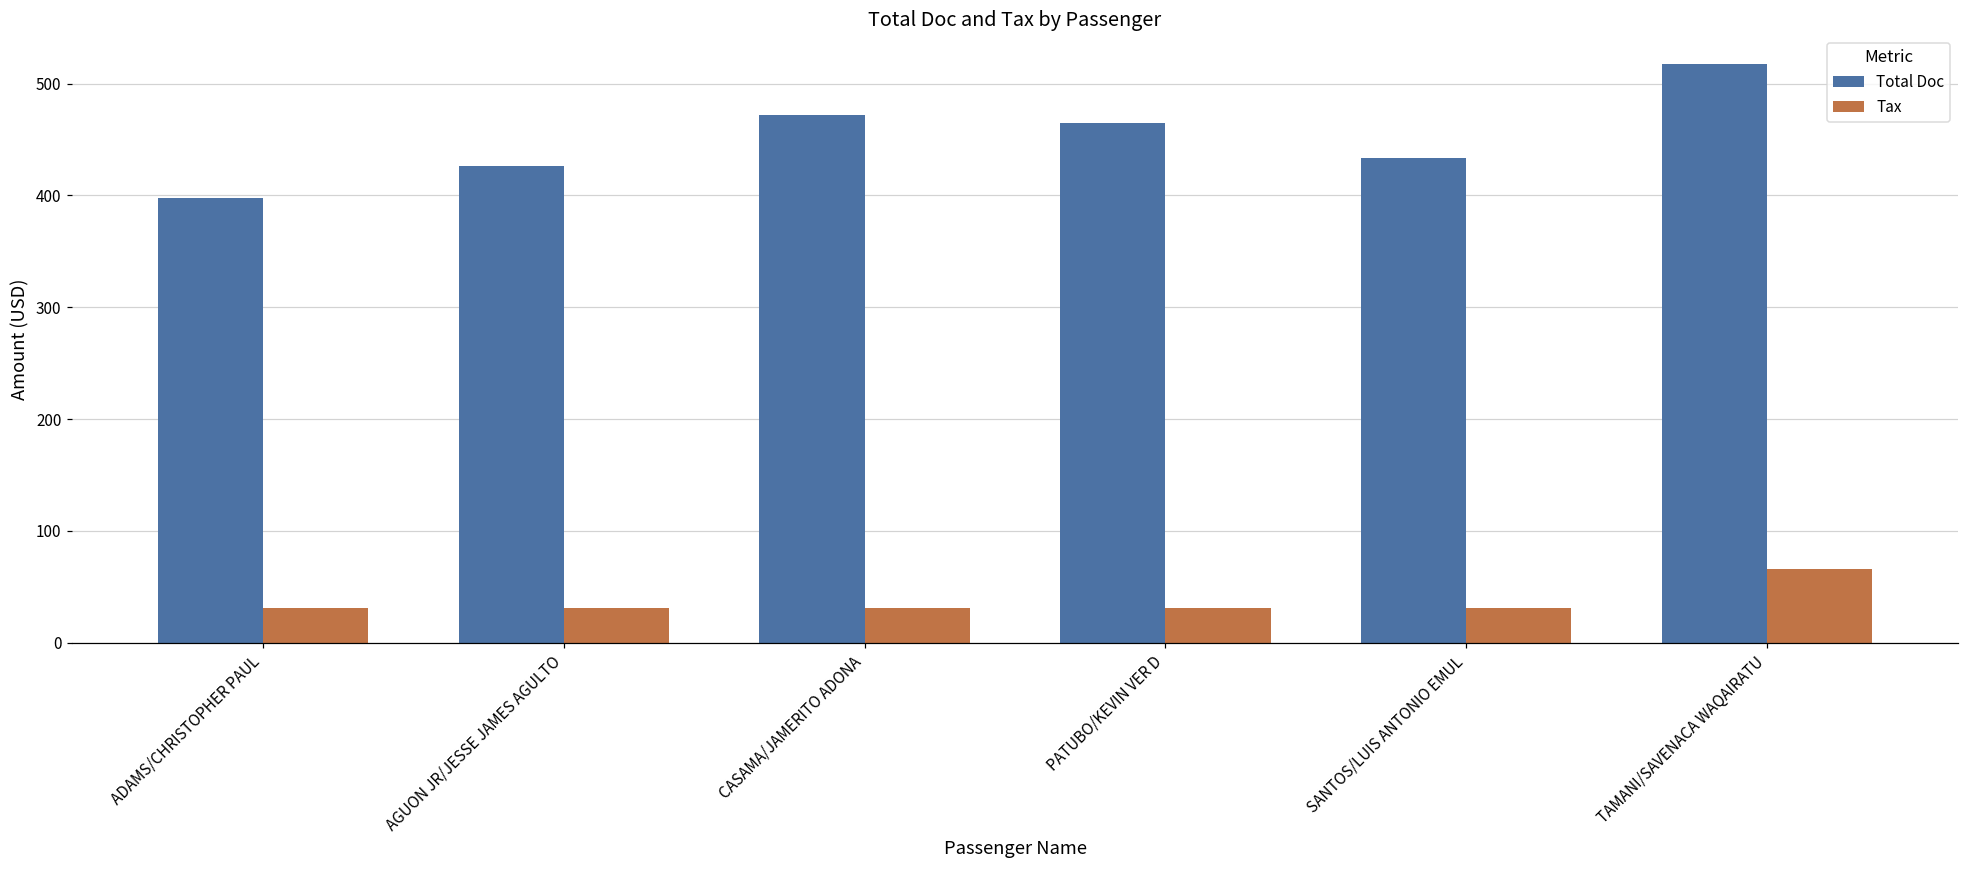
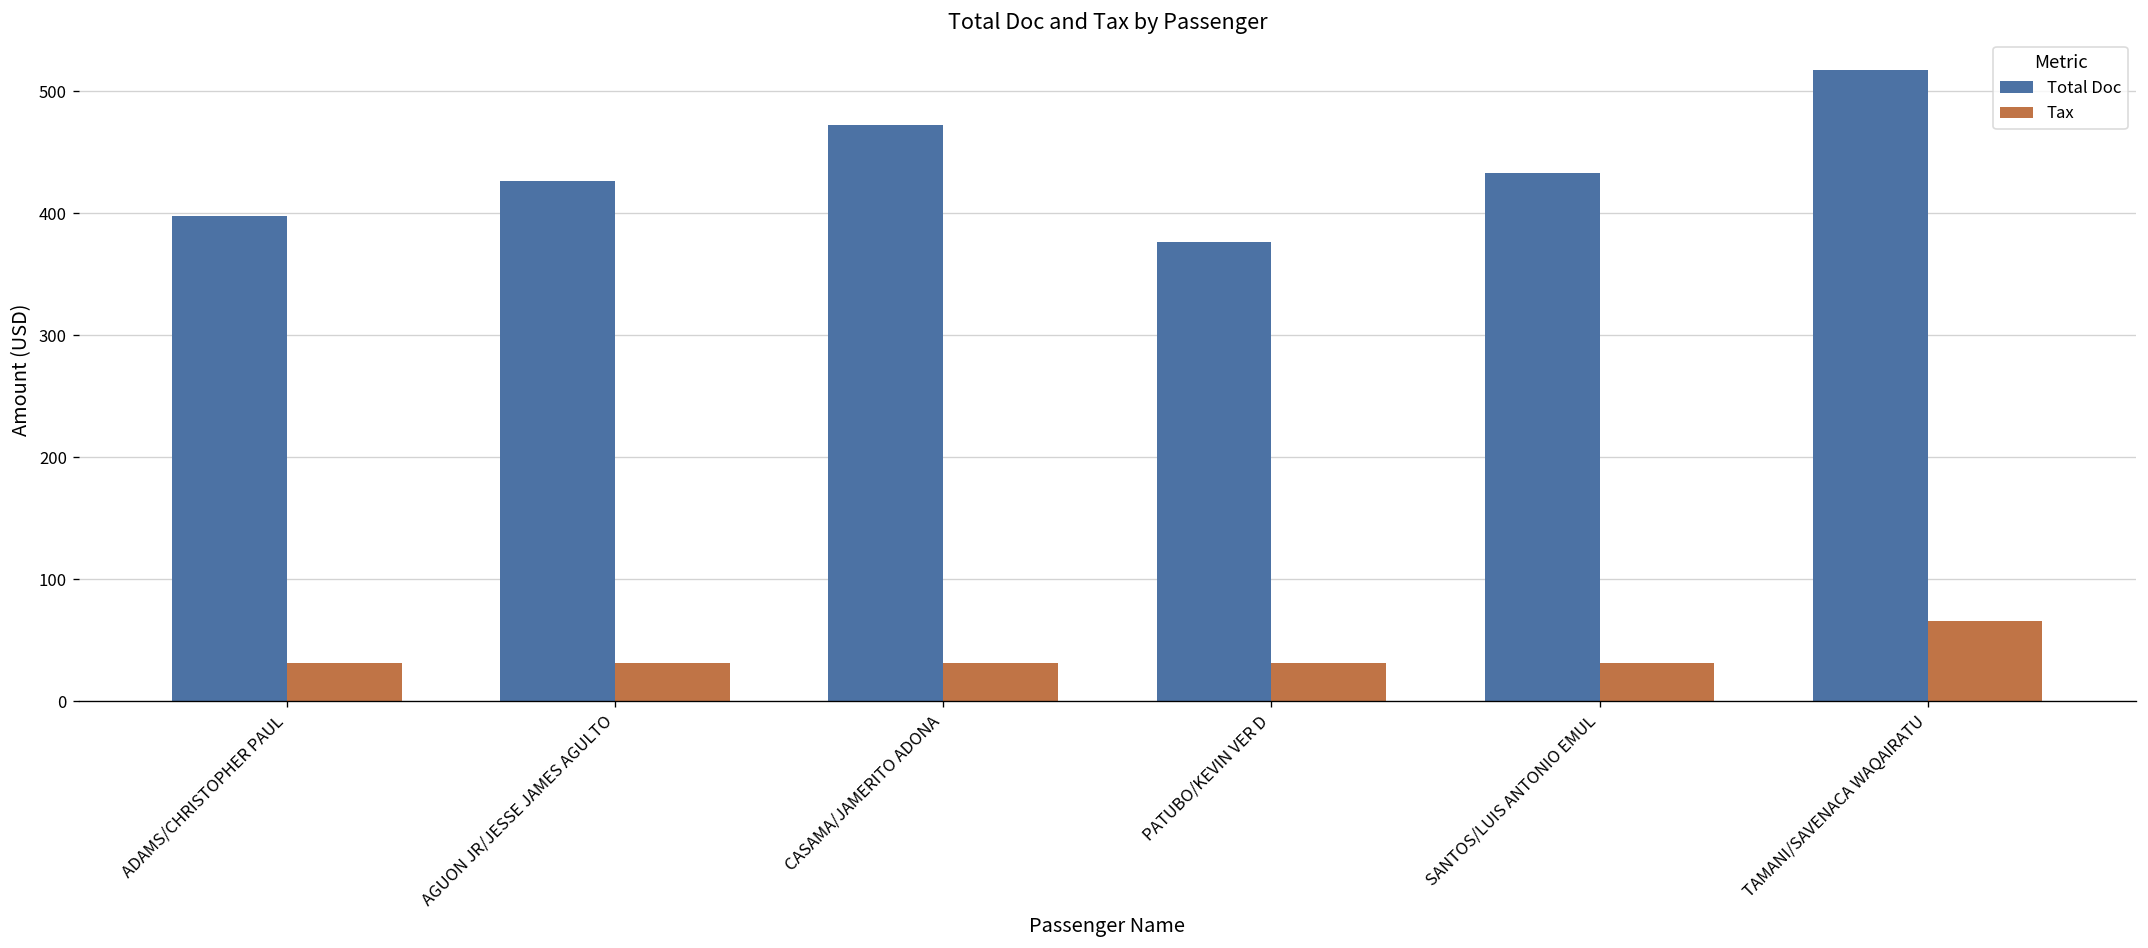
Total Doc, PATUBO/KEVIN VER D: 465 -> 376
